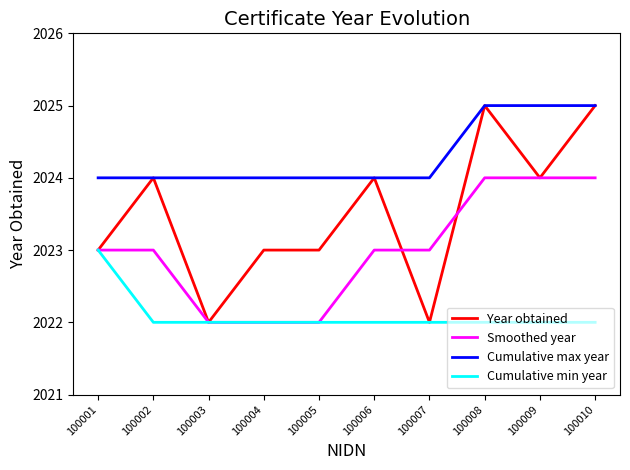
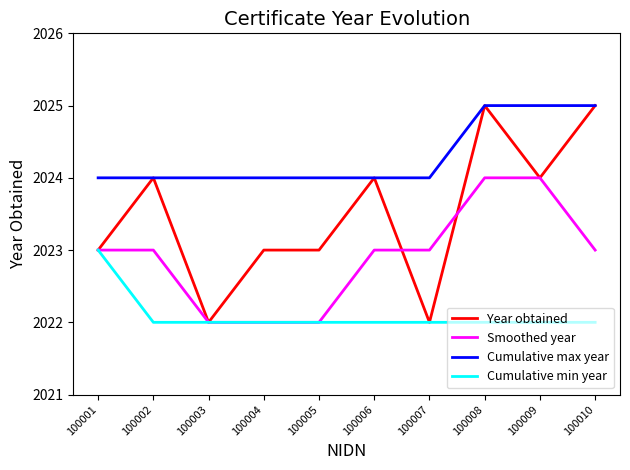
Smoothed year, 100010: 2024 -> 2023
